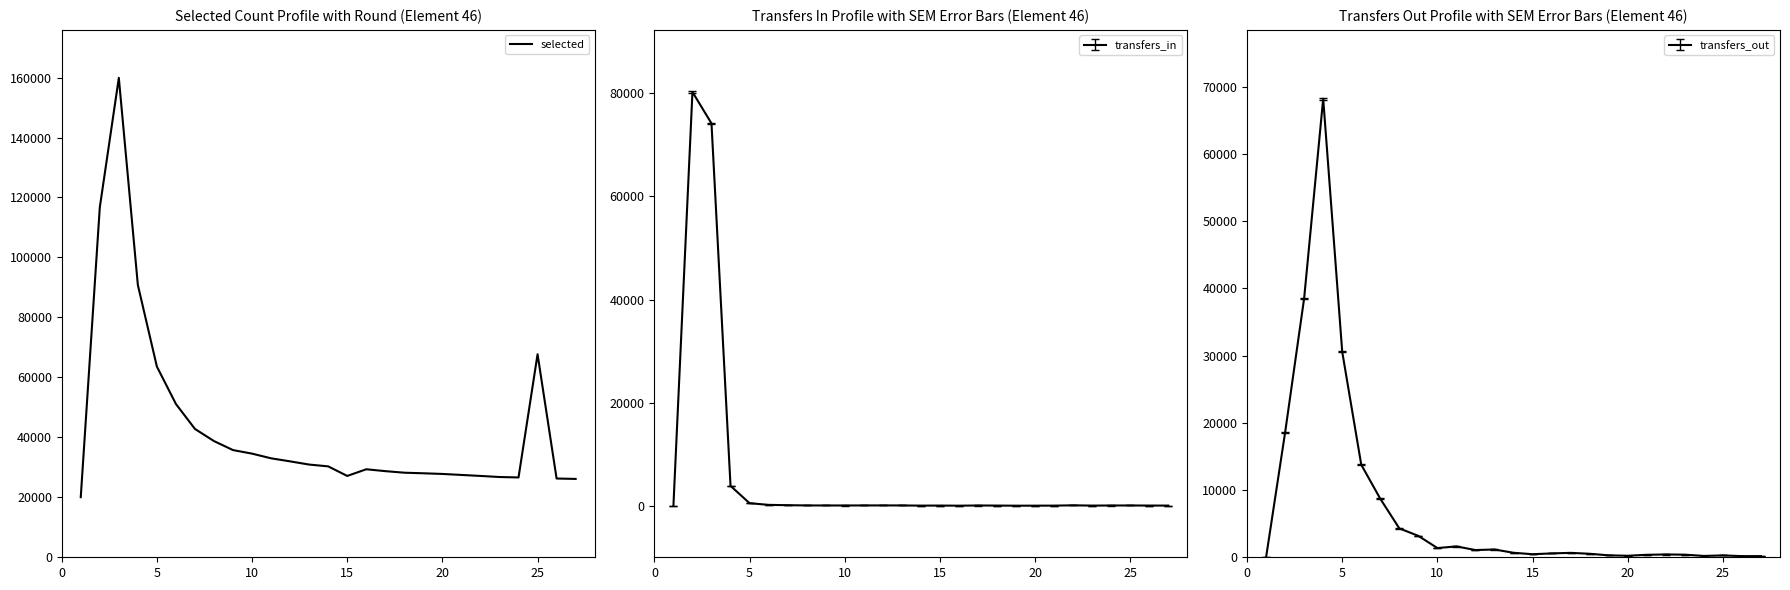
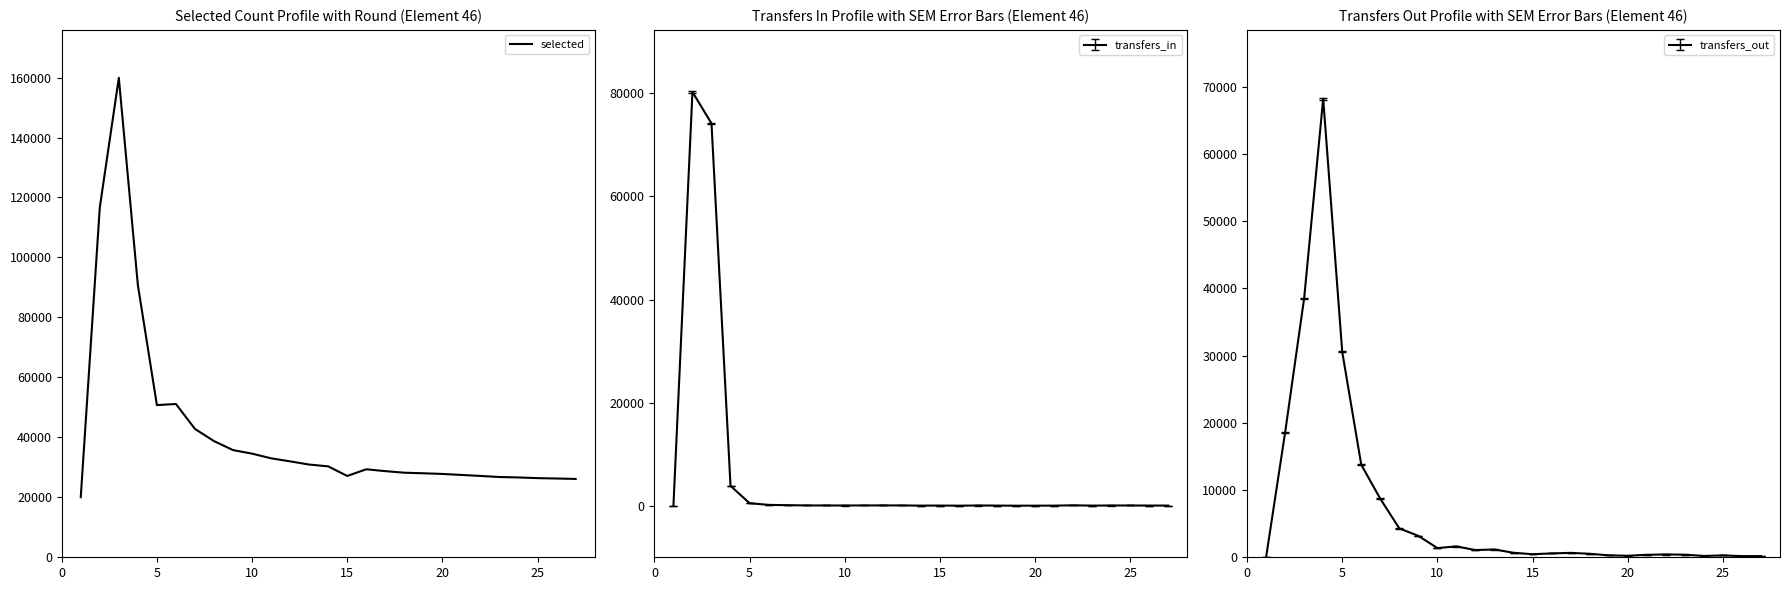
Selected Count Profile with Round (Element 46), 5: 64000 -> 51000
Selected Count Profile with Round (Element 46), 25: 68000 -> 26000
